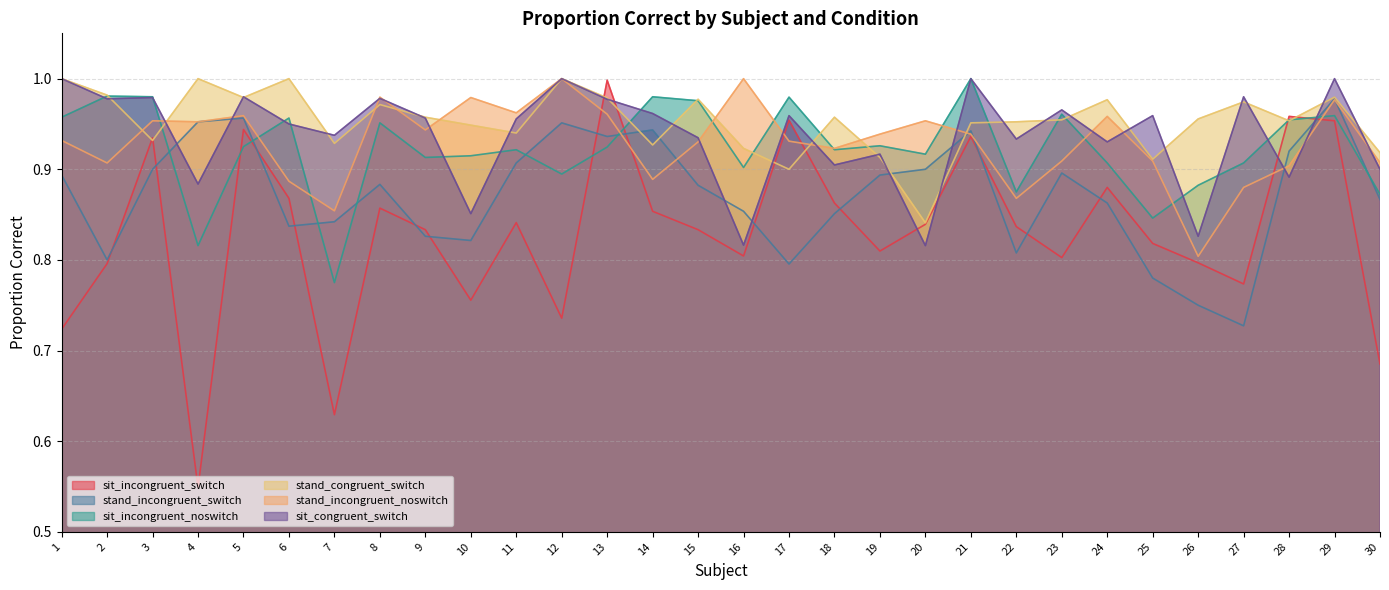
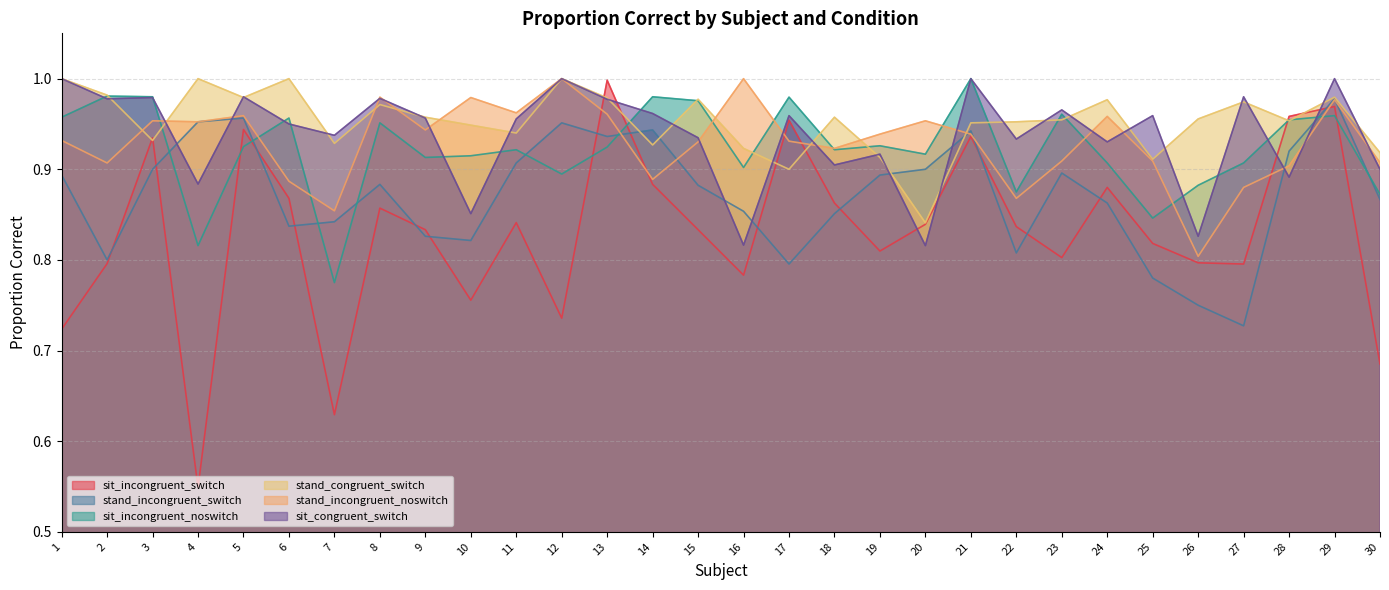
sit_incongruent_switch, 14: 0.85 -> 0.88
sit_incongruent_switch, 16: 0.80 -> 0.78
sit_incongruent_switch, 27: 0.77 -> 0.80
sit_incongruent_switch, 29: 0.95 -> 0.97
